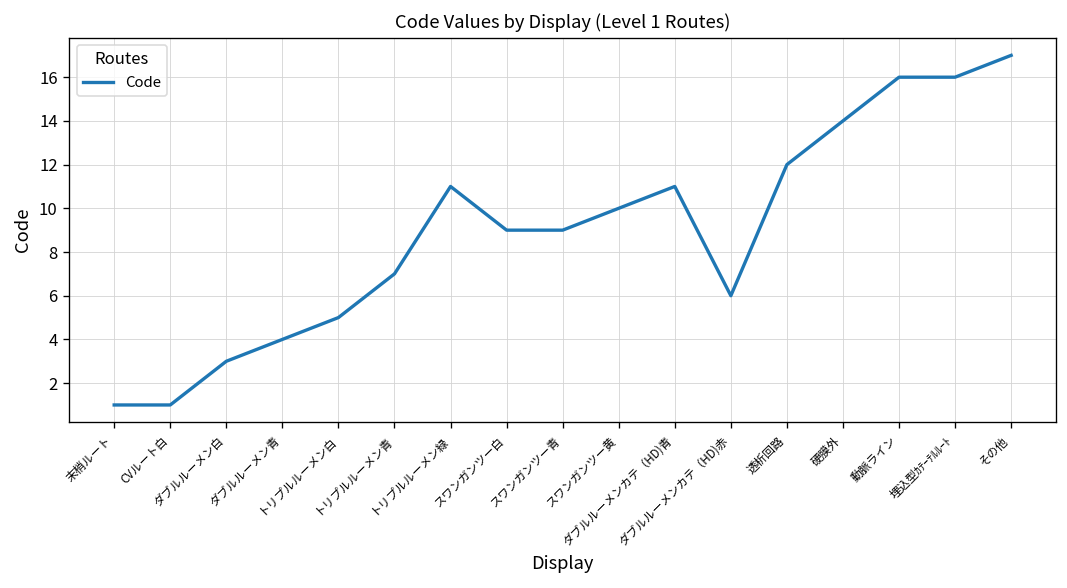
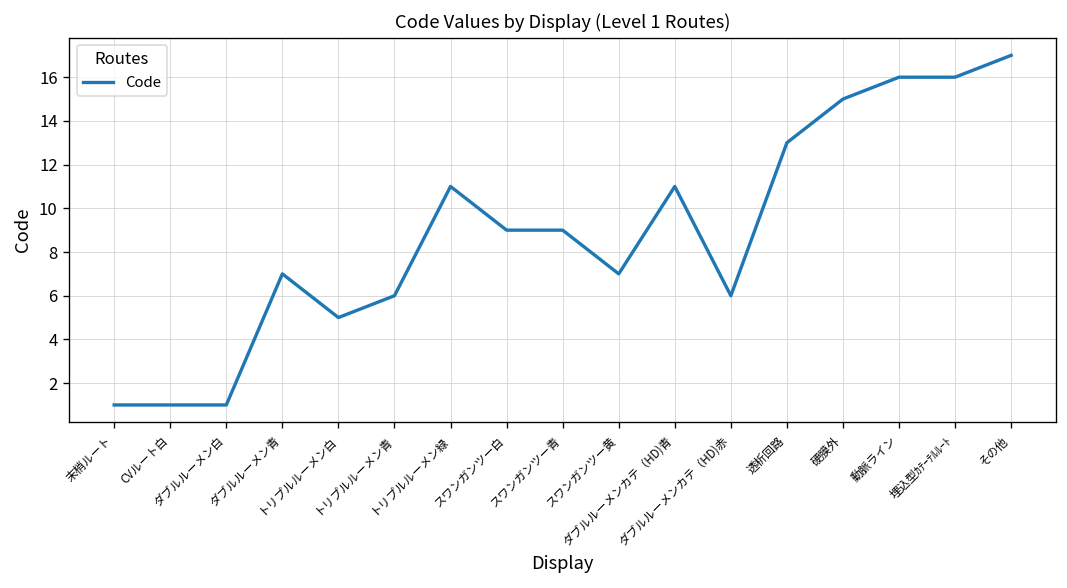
ダブルルーメン白: 3 -> 1
ダブルルーメン青: 4 -> 7
トリプルルーメン青: 7 -> 6
スワンガンツー黄: 10 -> 7
透析回路: 12 -> 13
硬膜外: 14 -> 15
